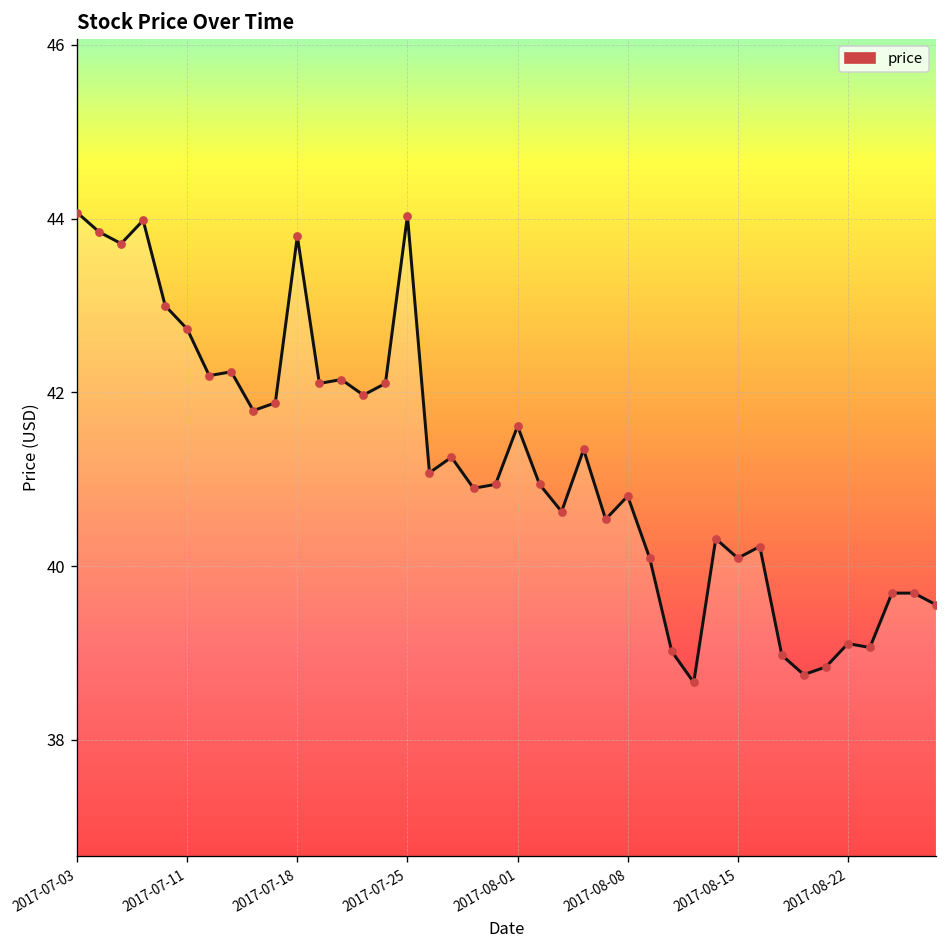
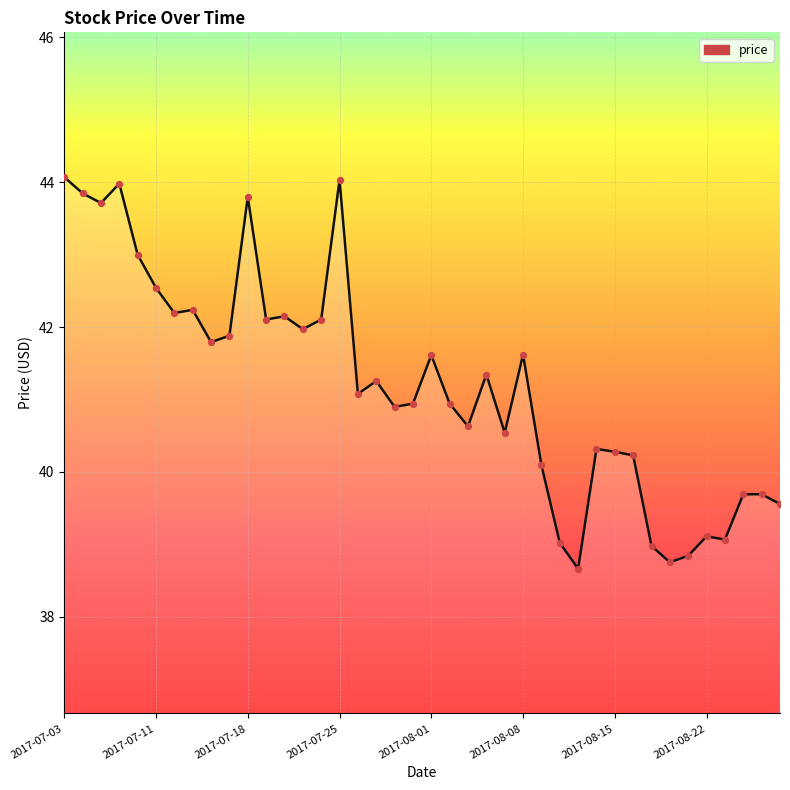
2017-07-11: 42.7 -> 42.5
2017-08-08: 40.8 -> 41.6
2017-08-15: 40.1 -> 40.3
